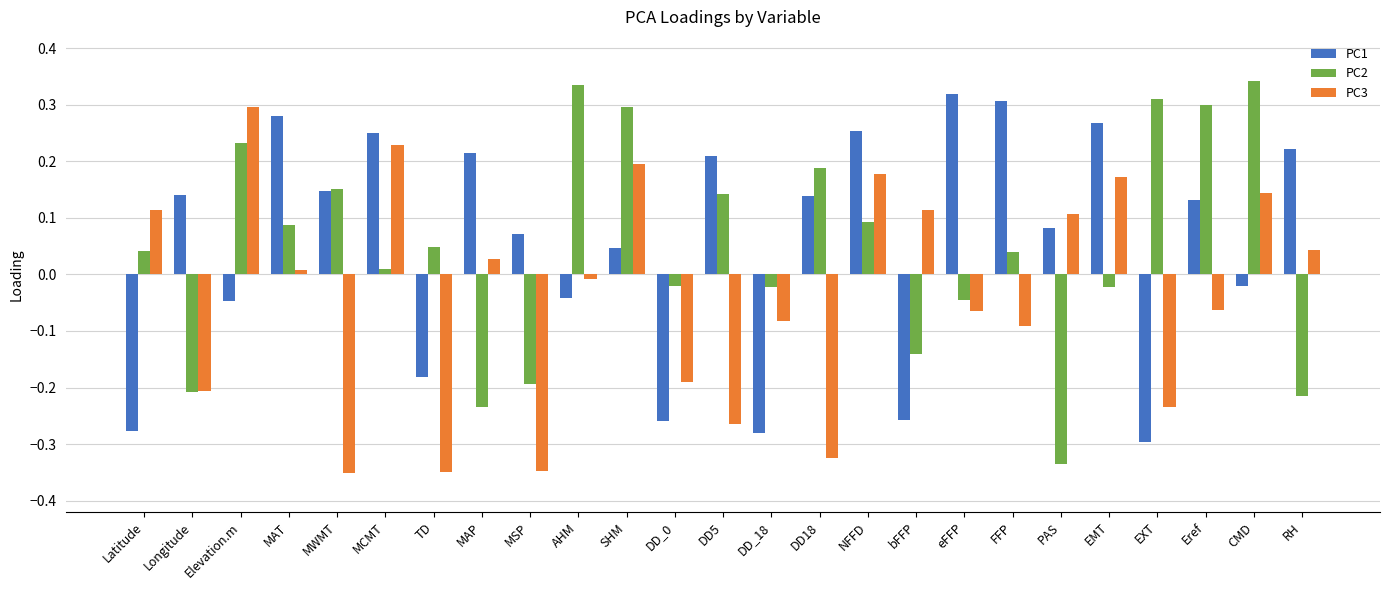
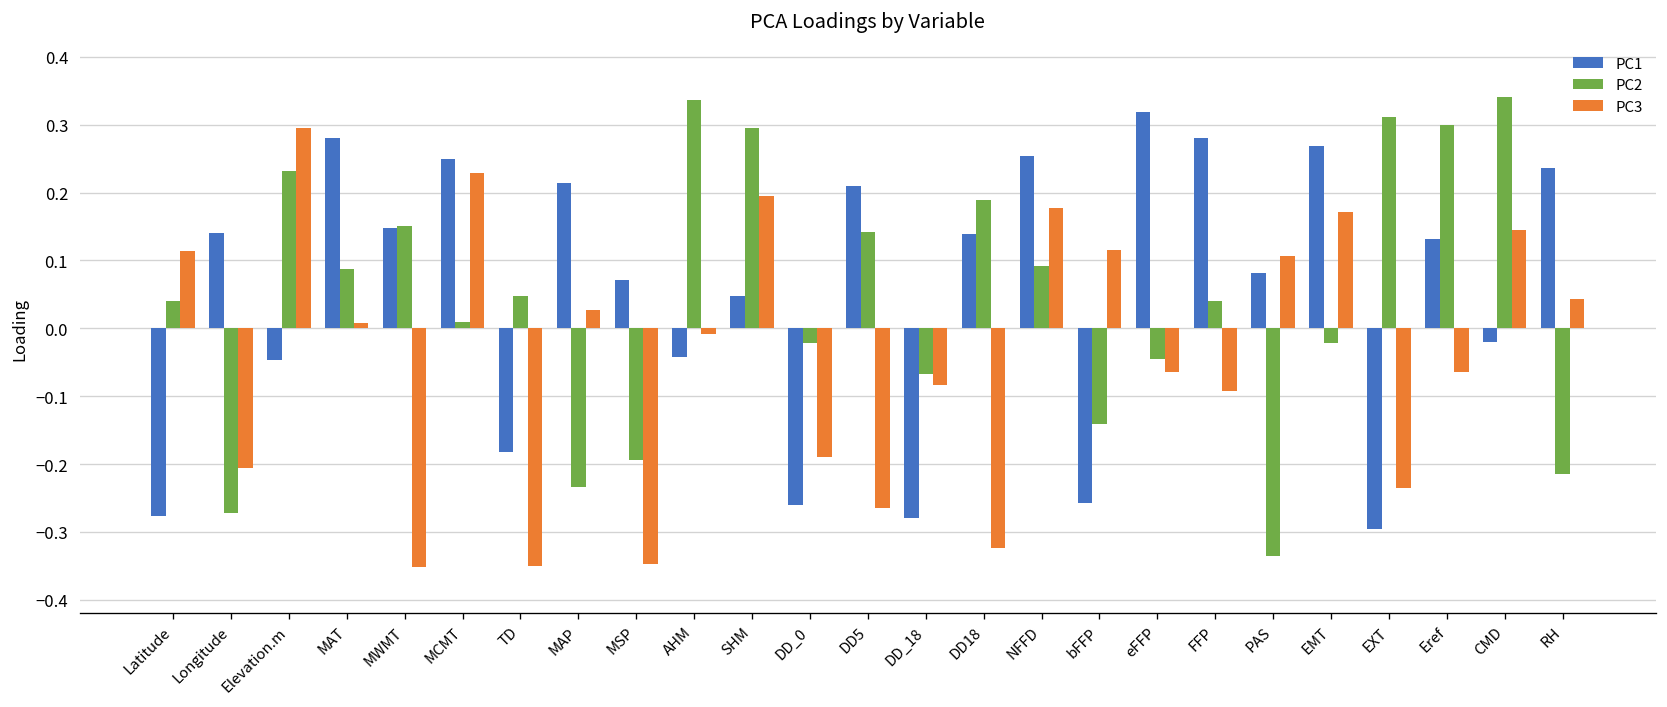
PC2, Longitude: -0.21 -> -0.27
PC2, DD_18: -0.02 -> -0.07
PC1, FFP: 0.31 -> 0.28
PC1, RH: 0.22 -> 0.24
